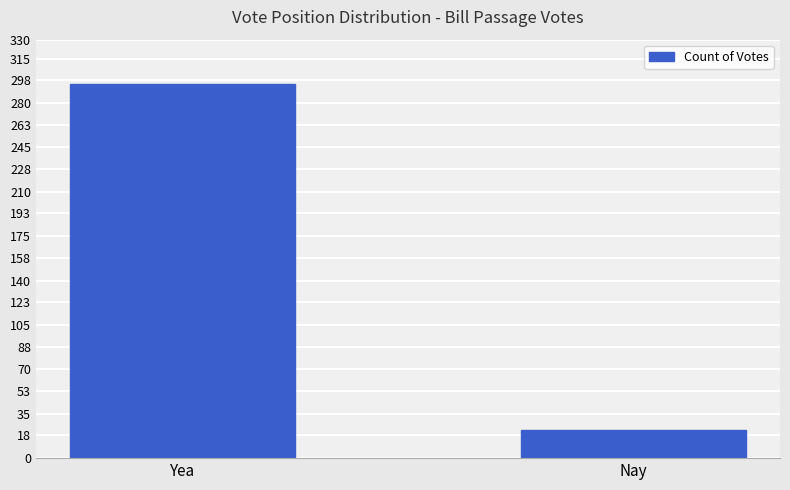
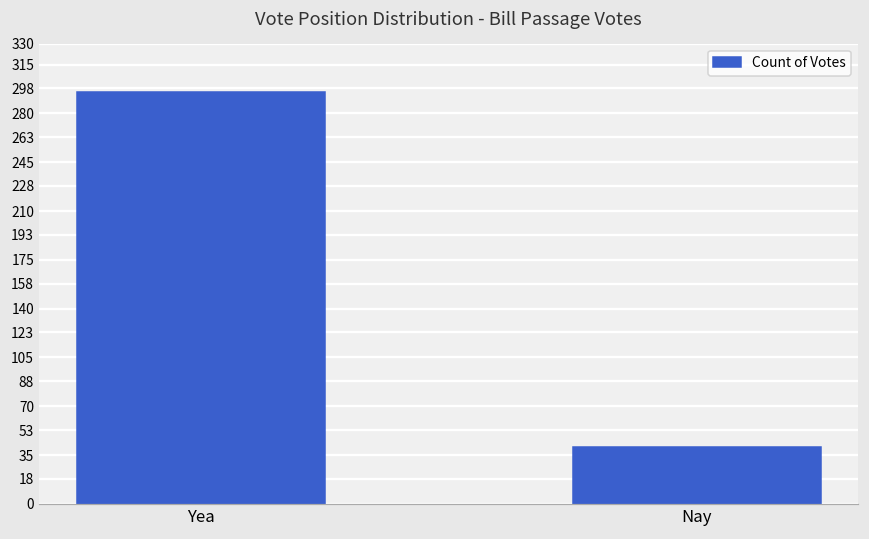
Nay: 22 -> 41
